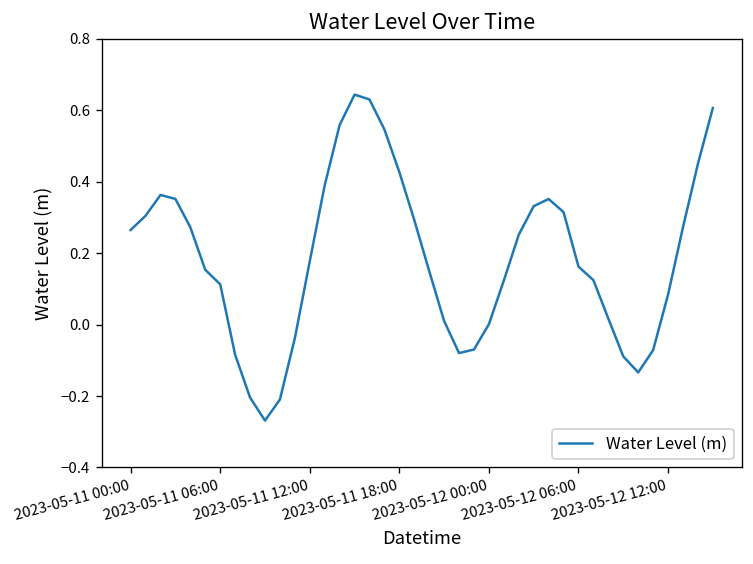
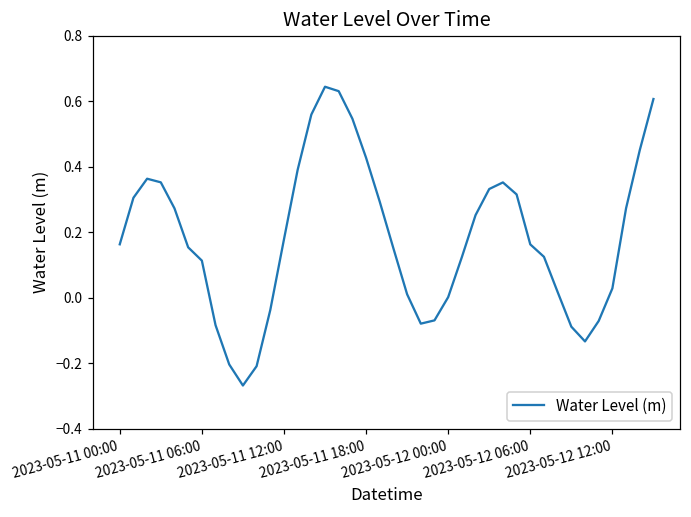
2023-05-11 00:00: 0.26 -> 0.16
2023-05-12 12:00: 0.08 -> 0.03
